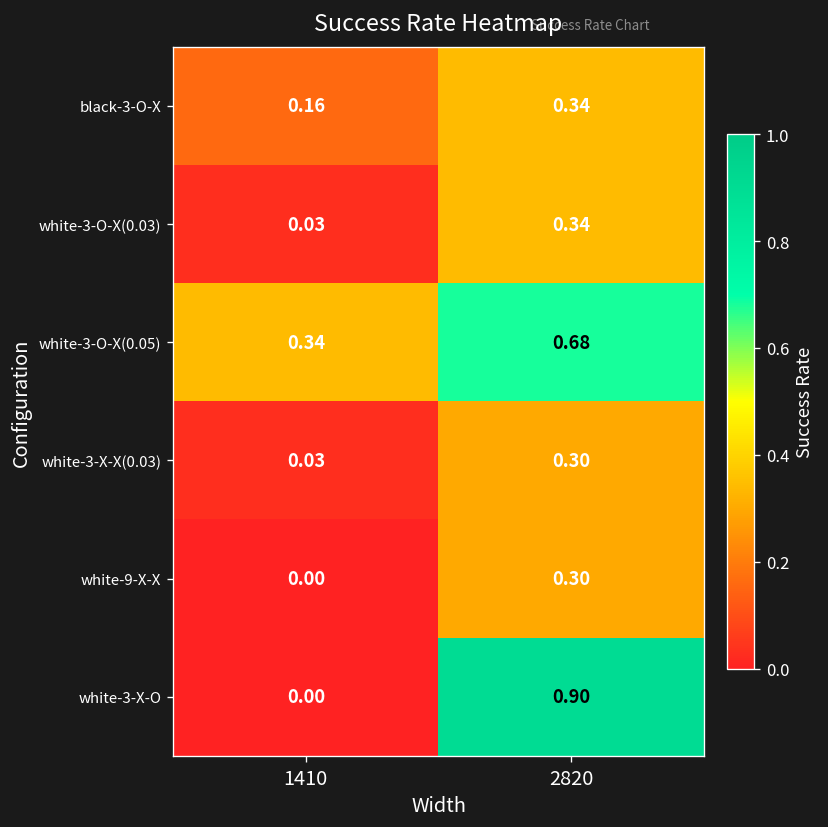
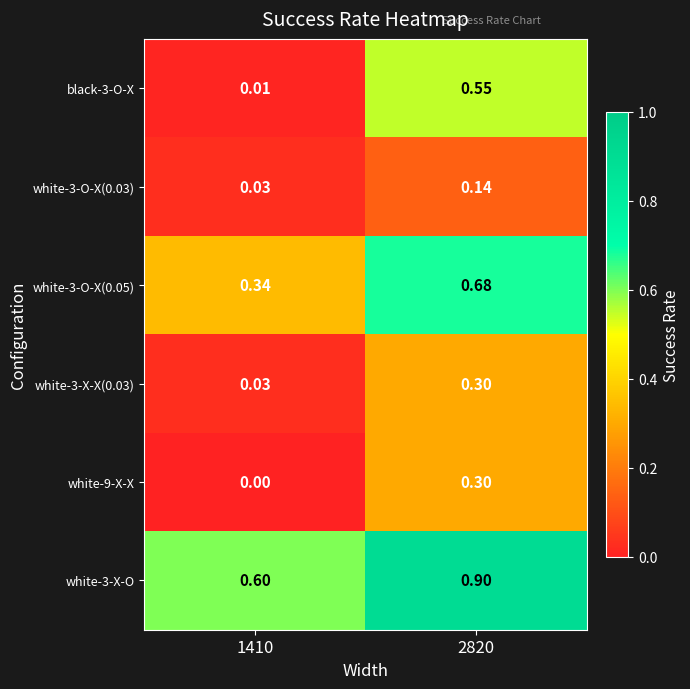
black-3-O-X, 1410: 0.16 -> 0.01
black-3-O-X, 2820: 0.34 -> 0.55
white-3-O-X(0.03), 2820: 0.34 -> 0.14
white-3-X-O, 1410: 0.00 -> 0.60
